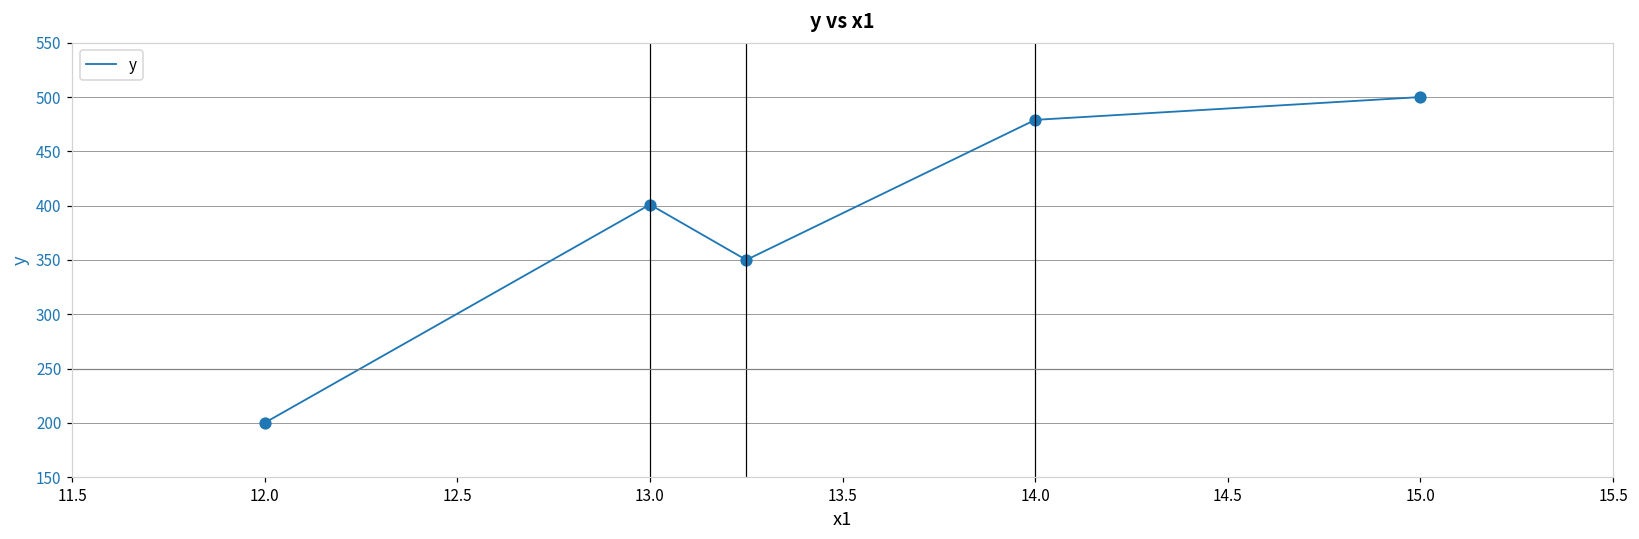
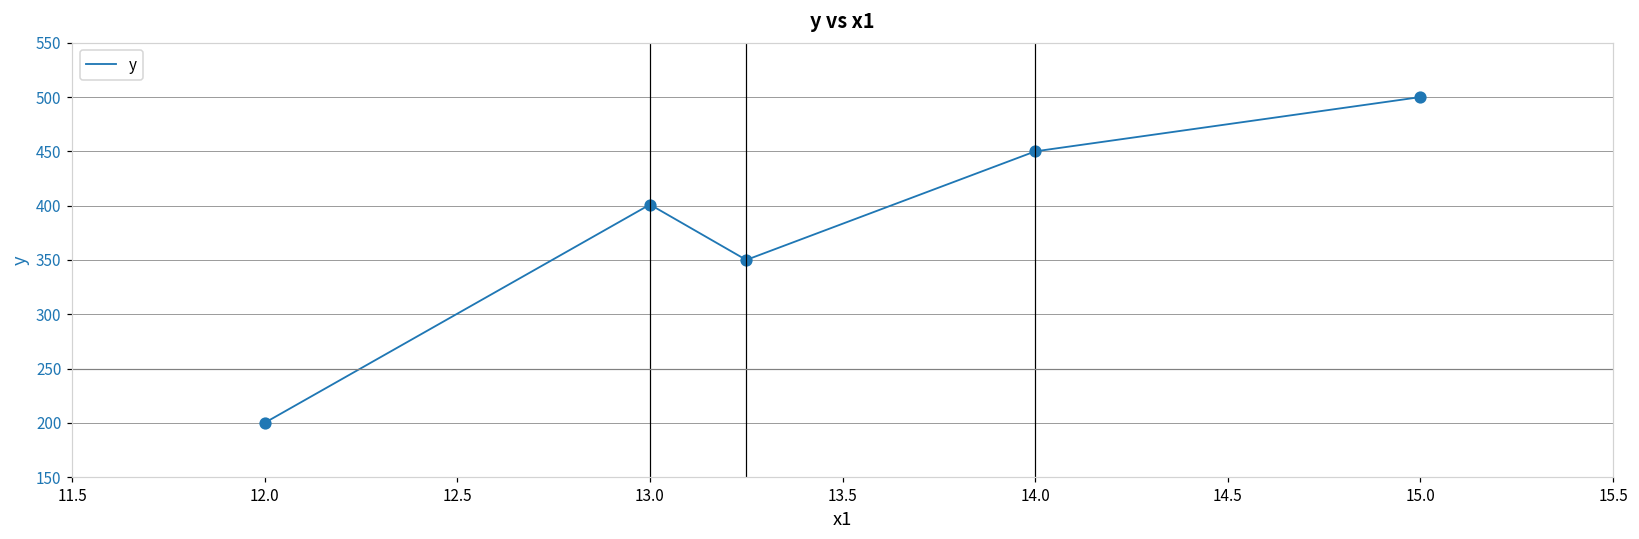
14.0: 480 -> 450
